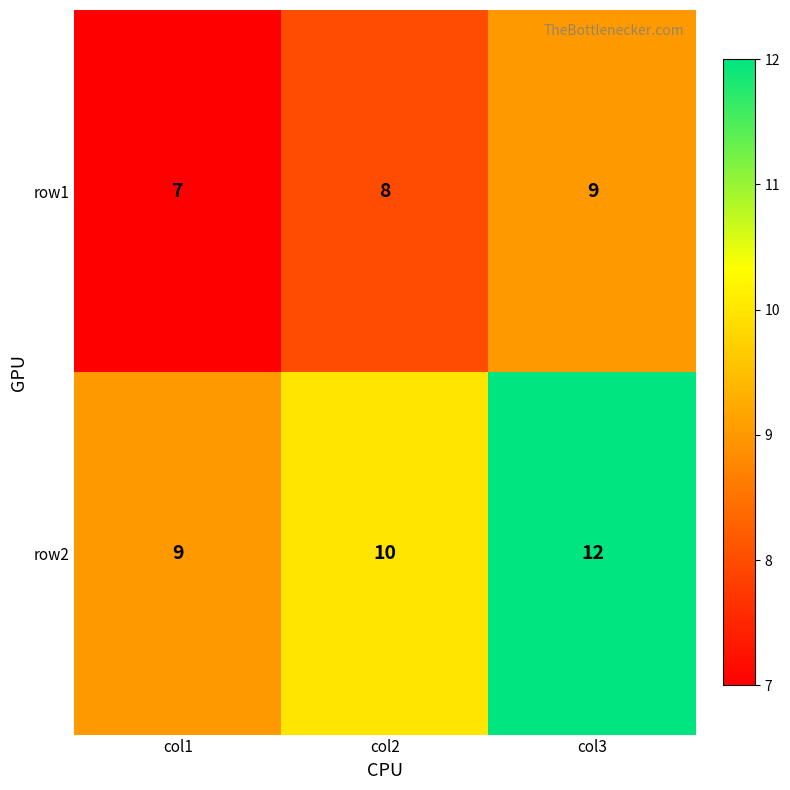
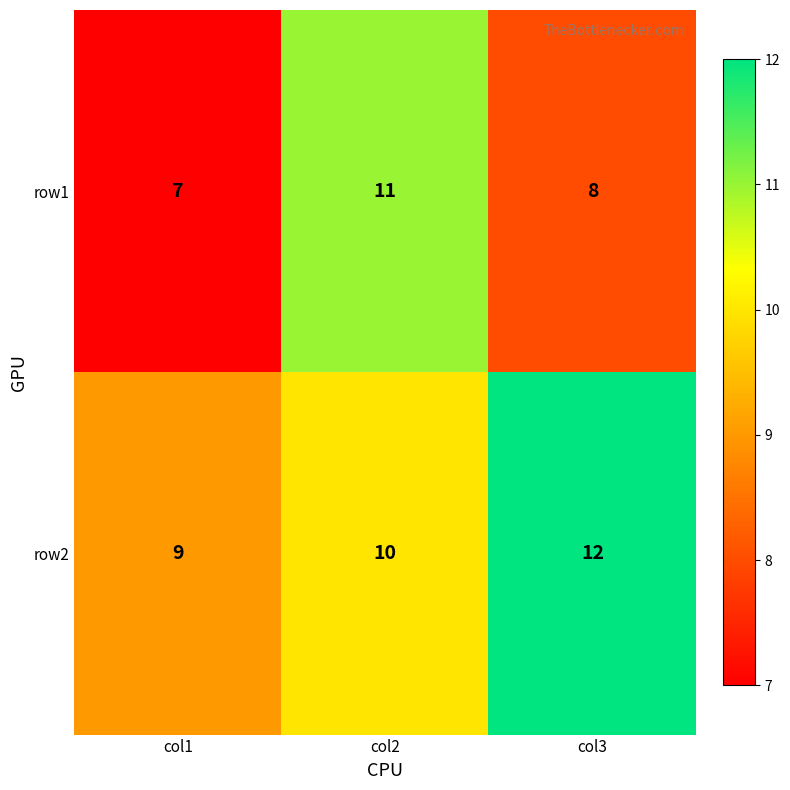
row1, col2: 8 -> 11
row1, col3: 9 -> 8
